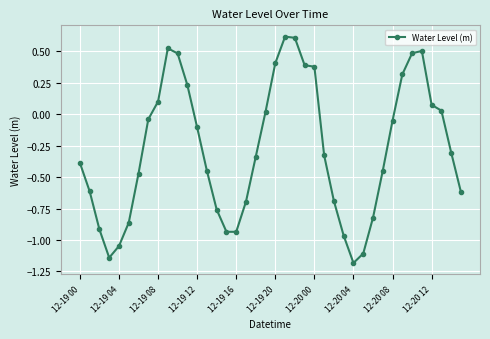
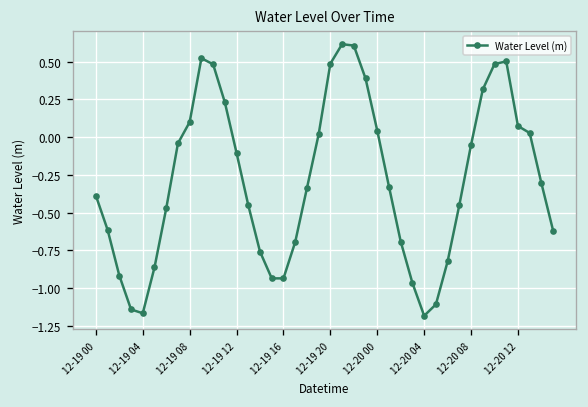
12-19 04: -1.05 -> -1.17
12-19 20: 0.40 -> 0.49
12-20 00: 0.38 -> 0.04
